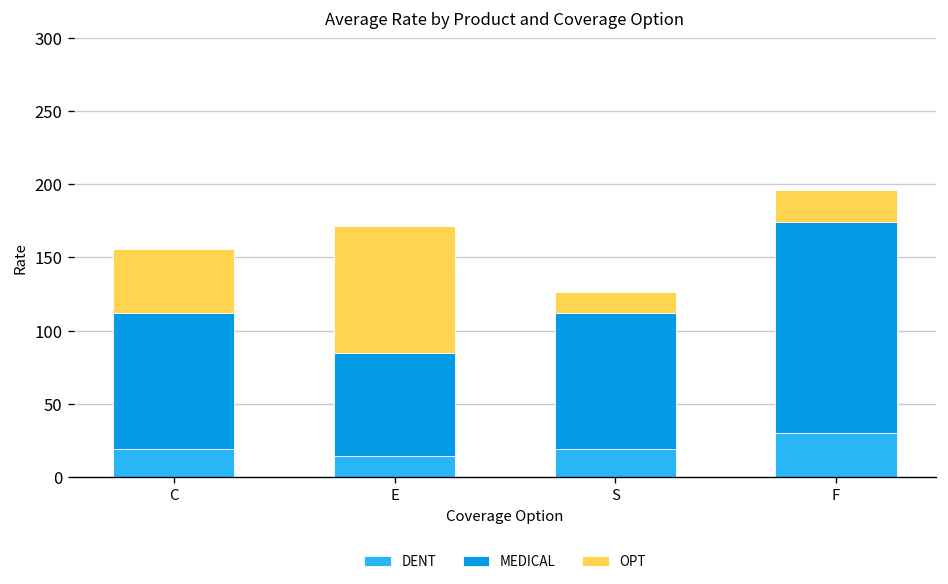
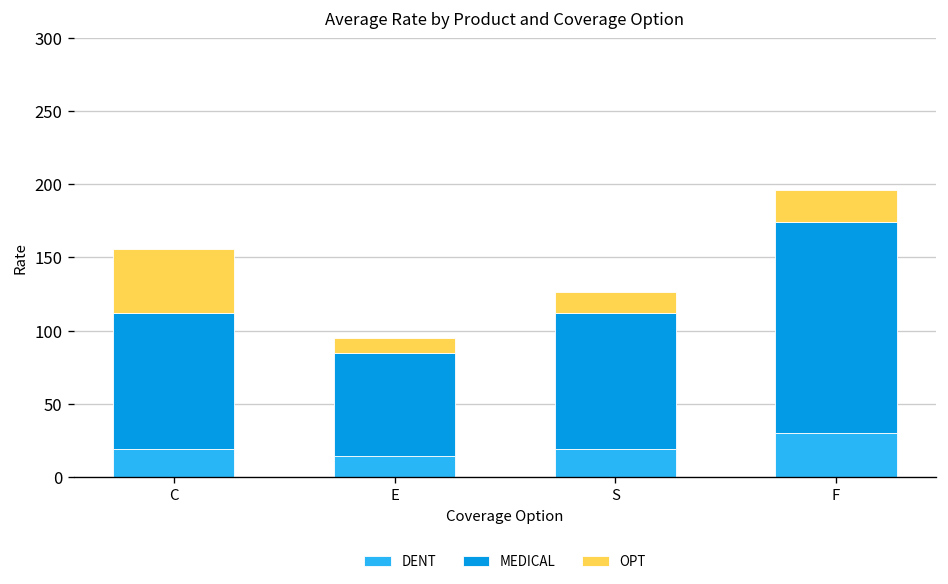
OPT, E: 87 -> 11
